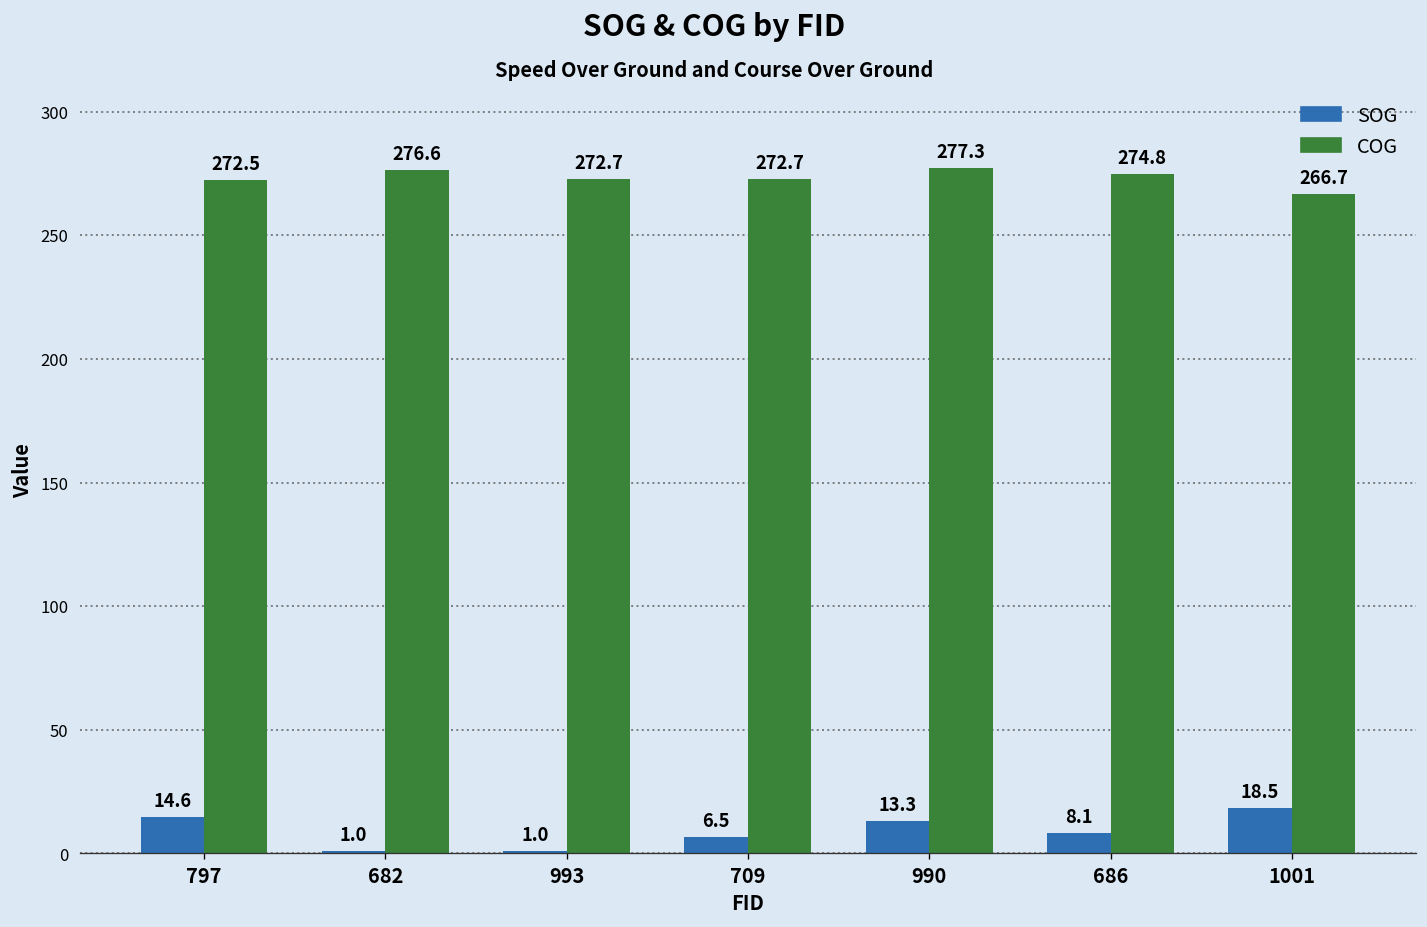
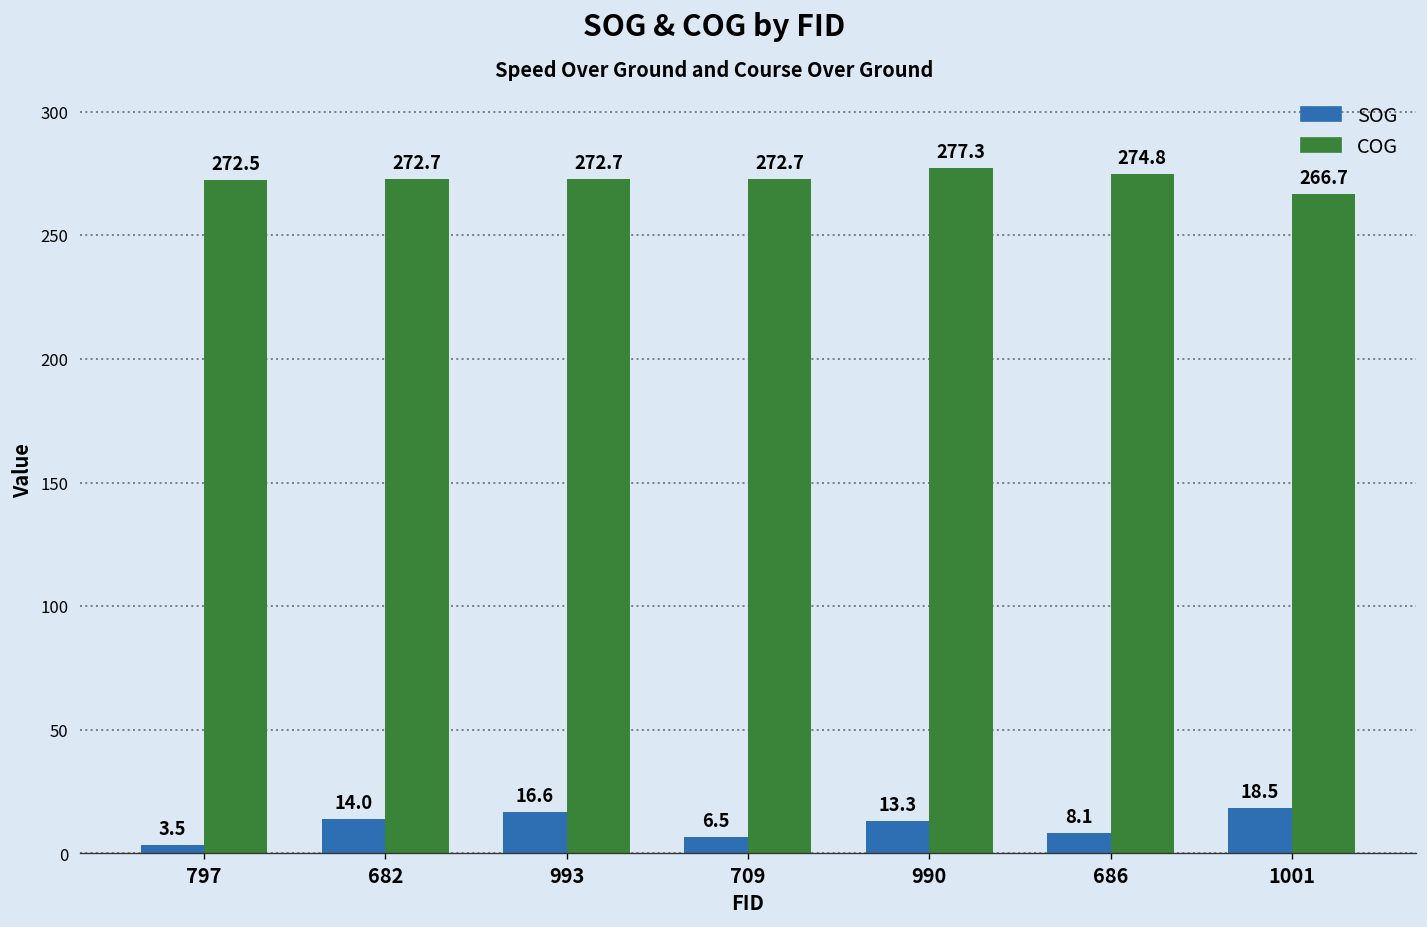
SOG, 797: 14.6 -> 3.5
SOG, 682: 1.0 -> 14.0
COG, 682: 276.6 -> 272.7
SOG, 993: 1.0 -> 16.6
